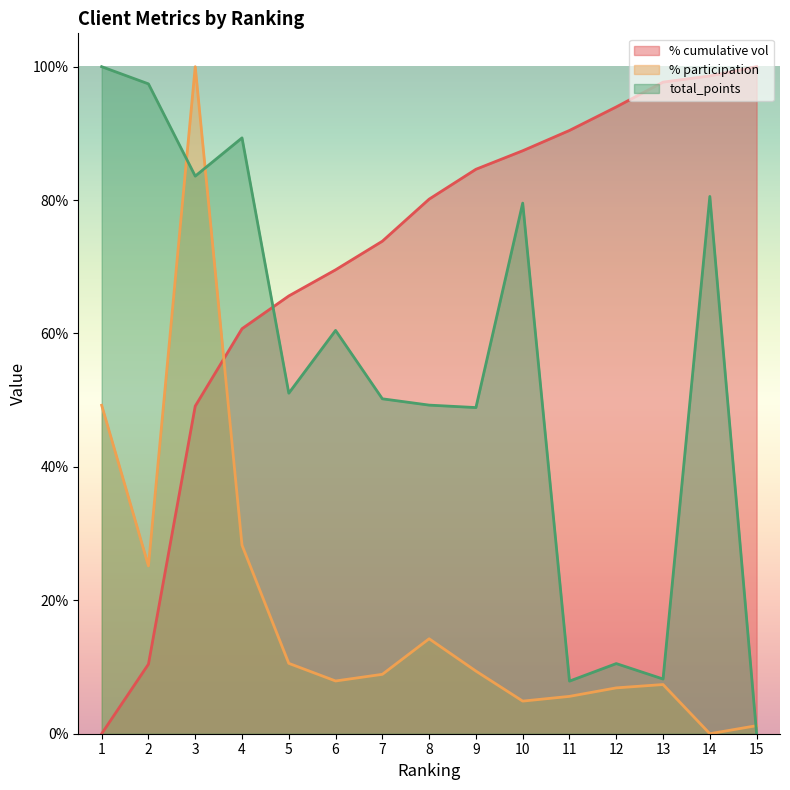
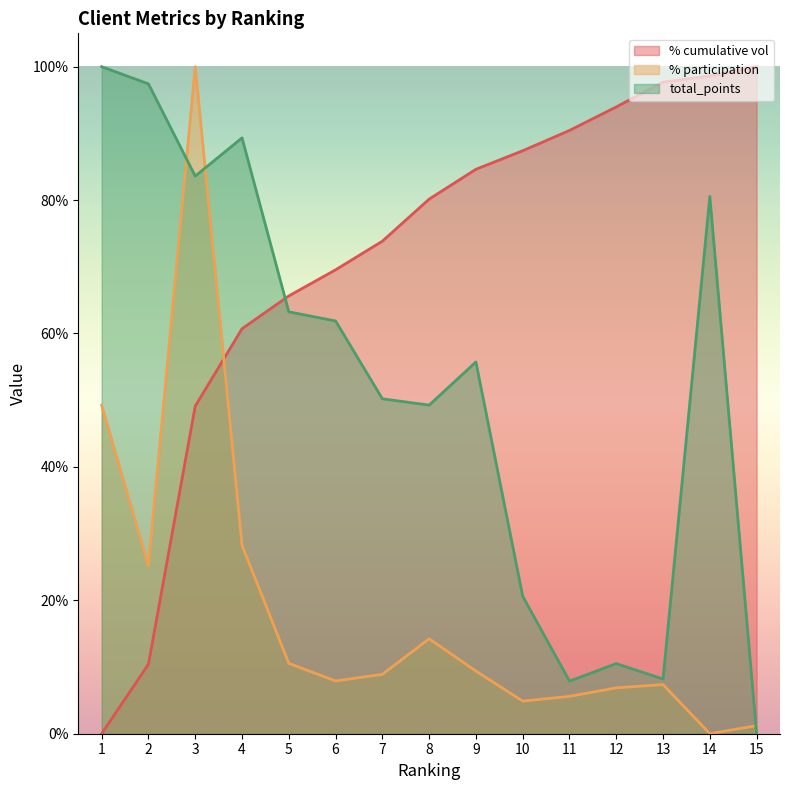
total_points, 5: 51% -> 63%
total_points, 6: 60% -> 62%
total_points, 9: 49% -> 56%
total_points, 10: 80% -> 21%
